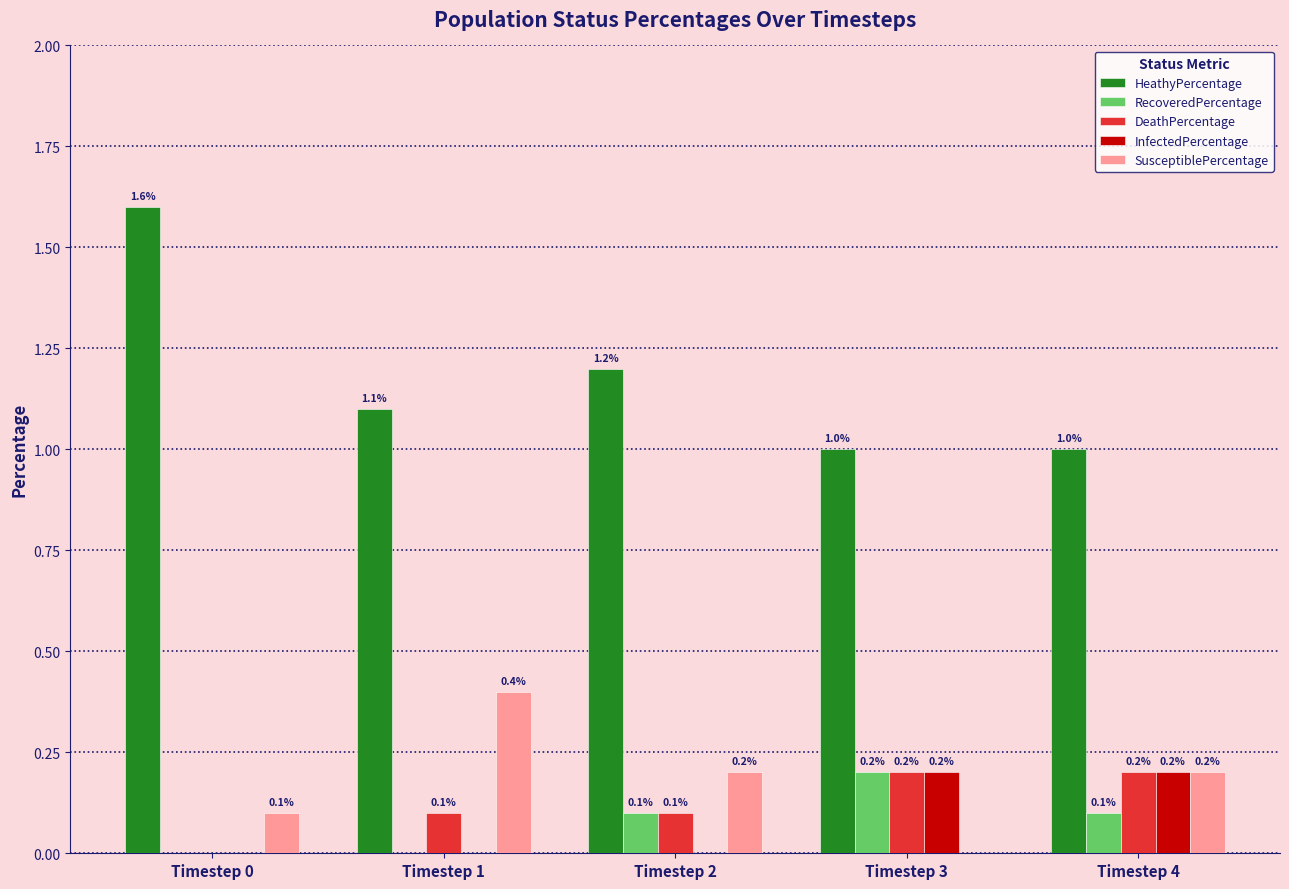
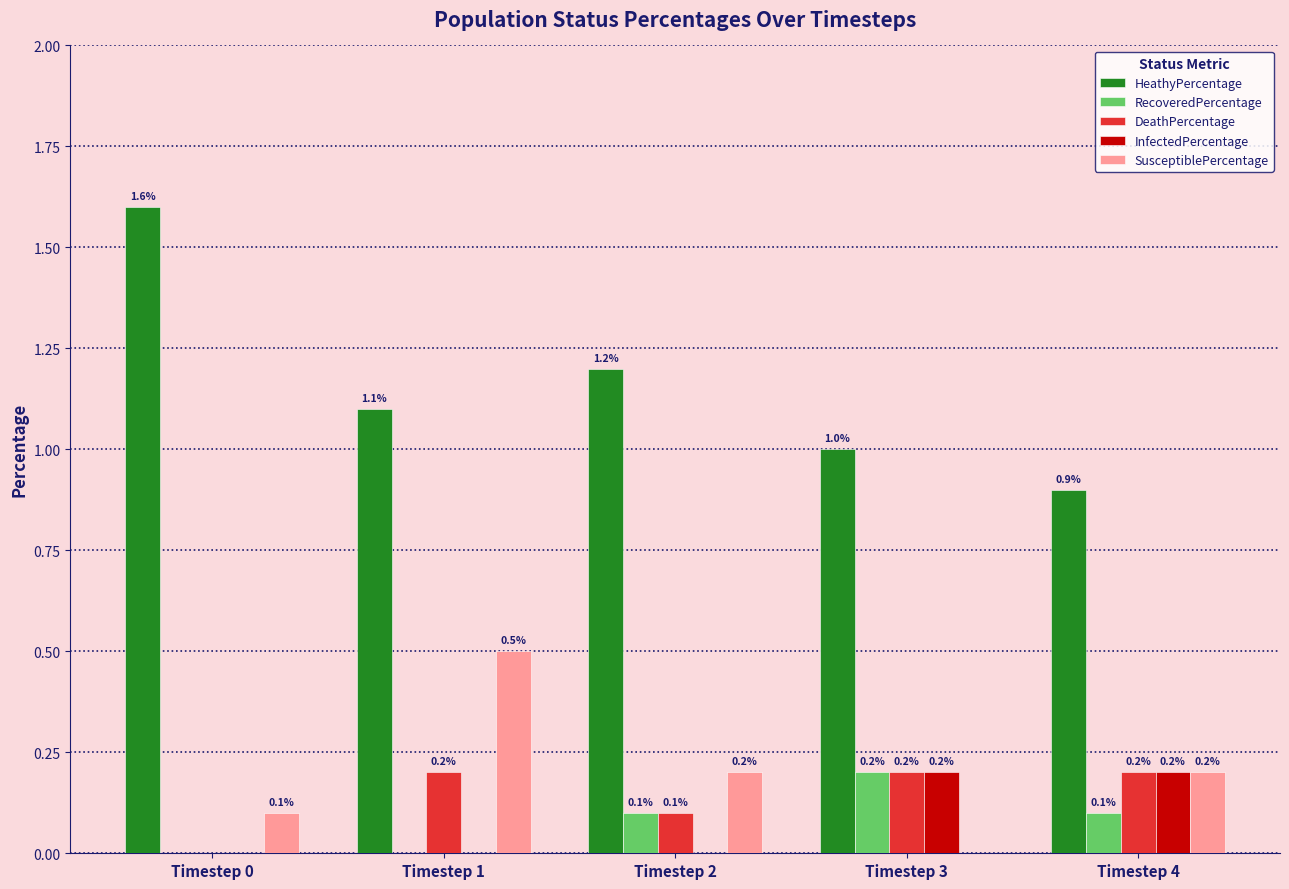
DeathPercentage, Timestep 1: 0.1% -> 0.2%
SusceptiblePercentage, Timestep 1: 0.4% -> 0.5%
HeathyPercentage, Timestep 4: 1.0% -> 0.9%
